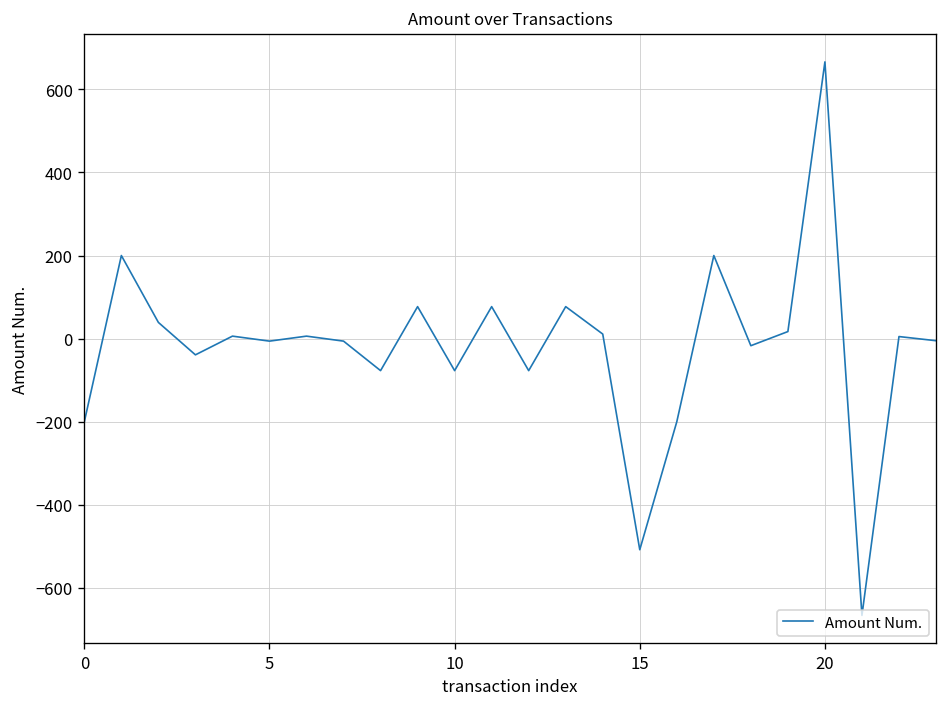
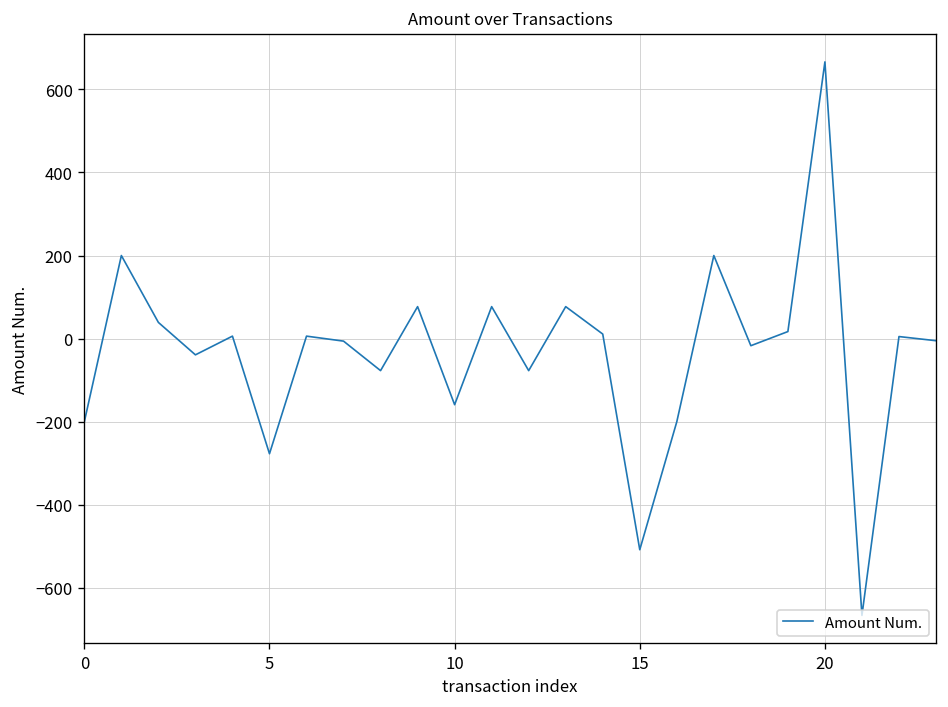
5: -10 -> -280
10: -80 -> -160
